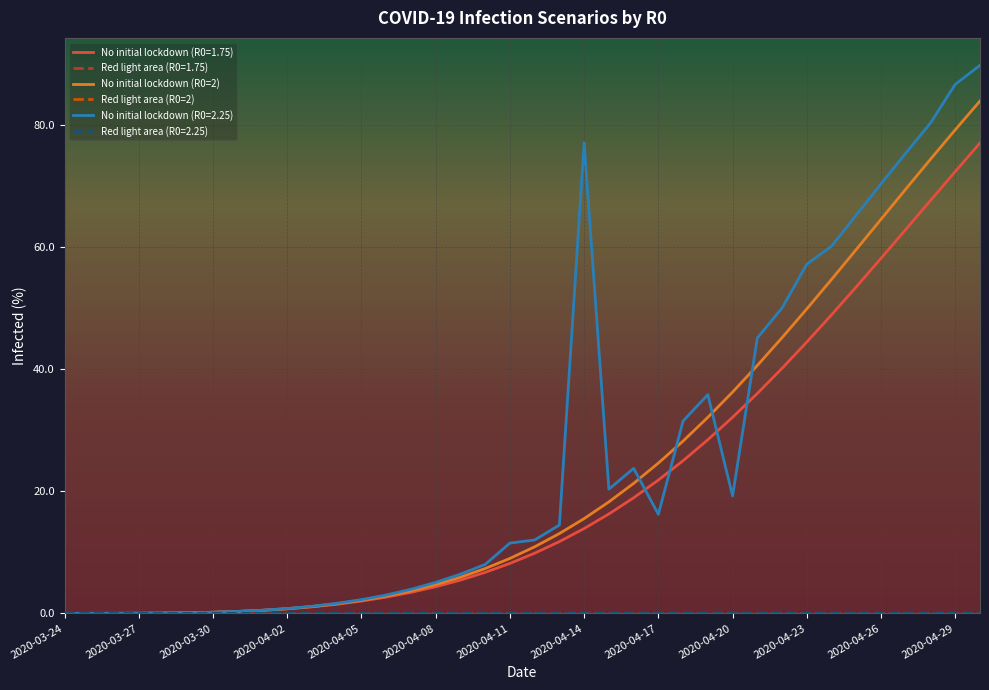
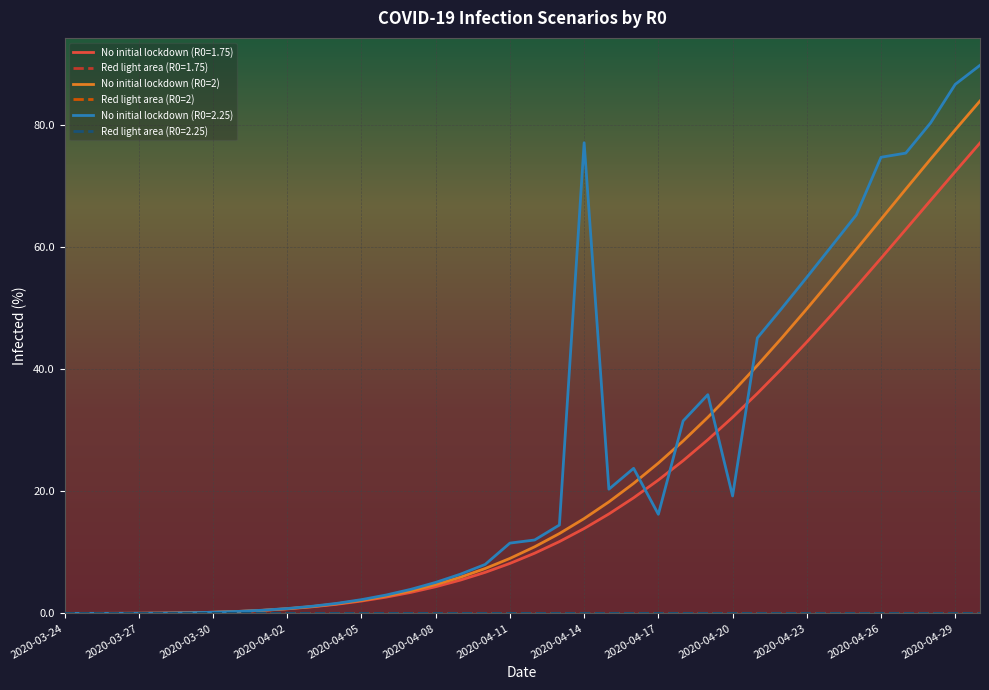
No initial lockdown (R0=2.25), 2020-04-23: 57 -> 55
No initial lockdown (R0=2.25), 2020-04-26: 70 -> 75
